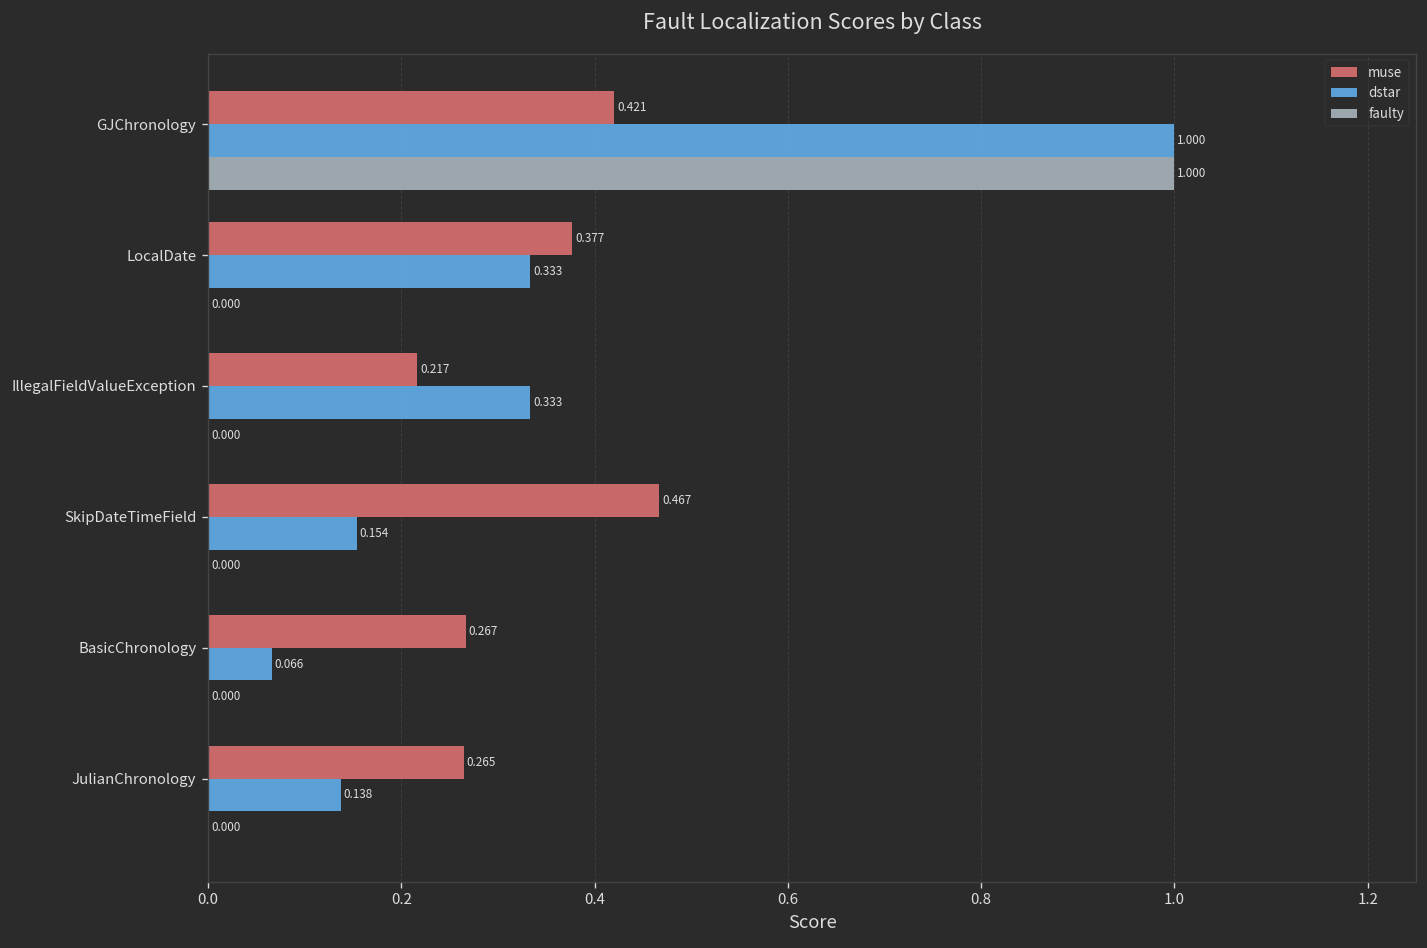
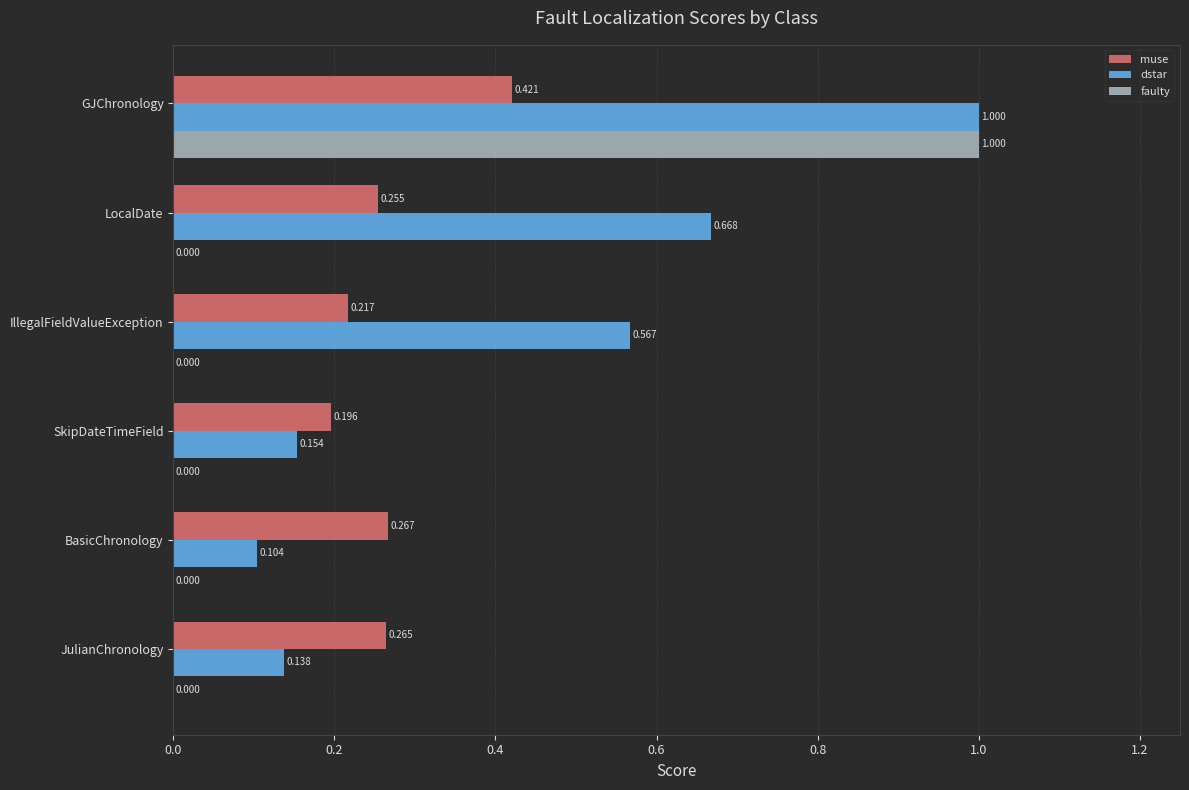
muse, LocalDate: 0.377 -> 0.255
dstar, LocalDate: 0.333 -> 0.668
dstar, IllegalFieldValueException: 0.333 -> 0.567
muse, SkipDateTimeField: 0.467 -> 0.196
dstar, BasicChronology: 0.066 -> 0.104
